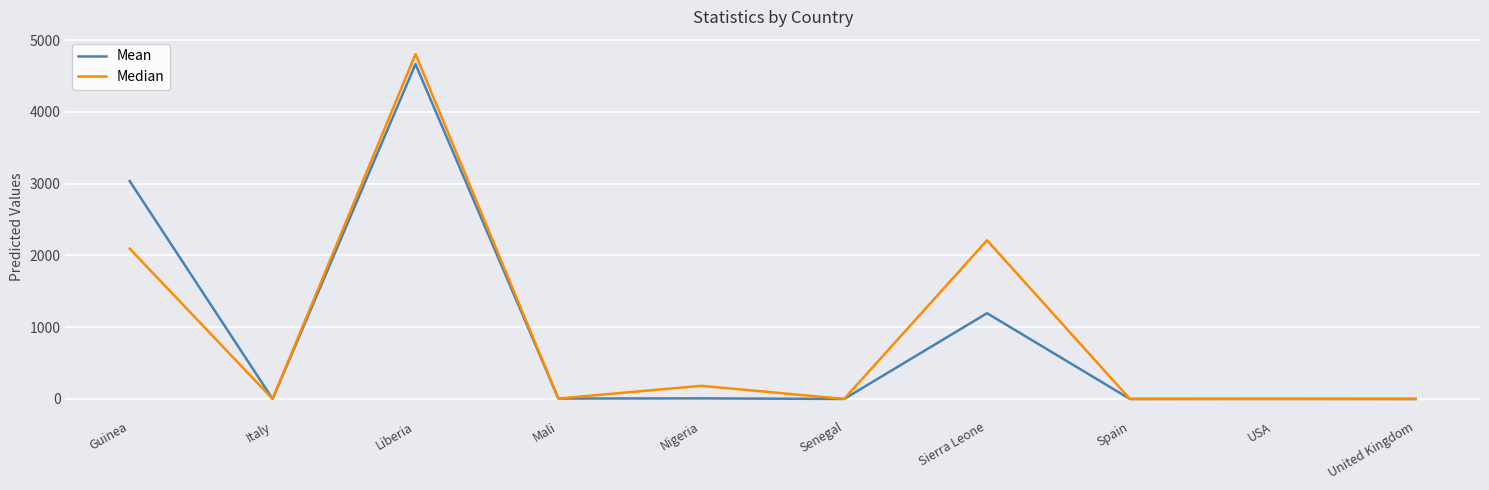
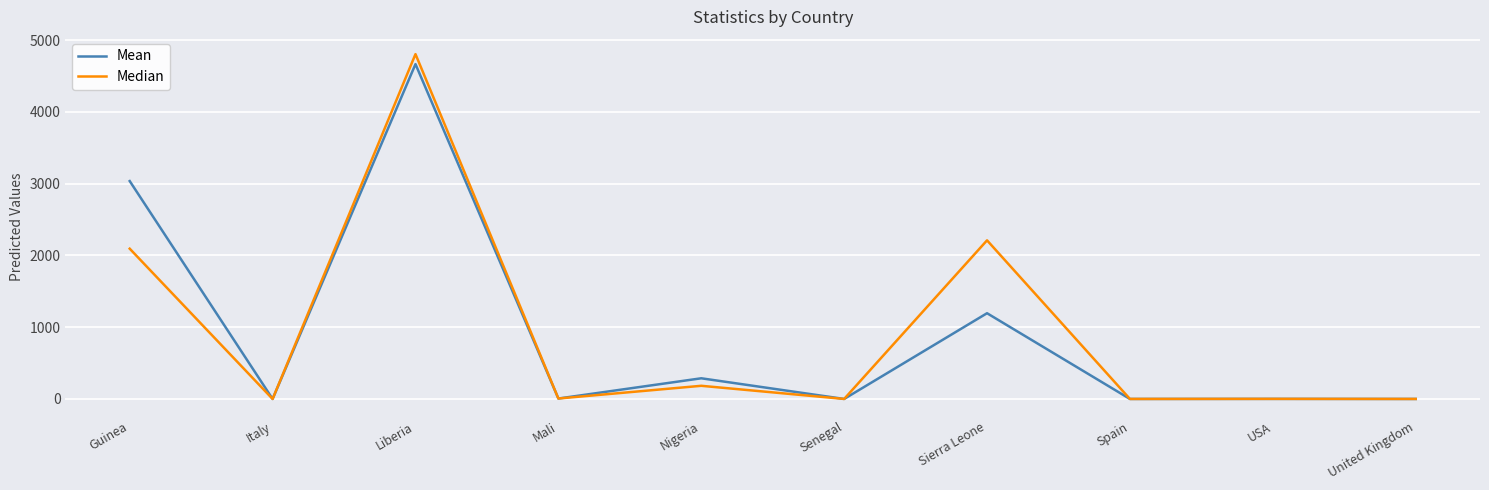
Mean, Nigeria: 0 -> 300
